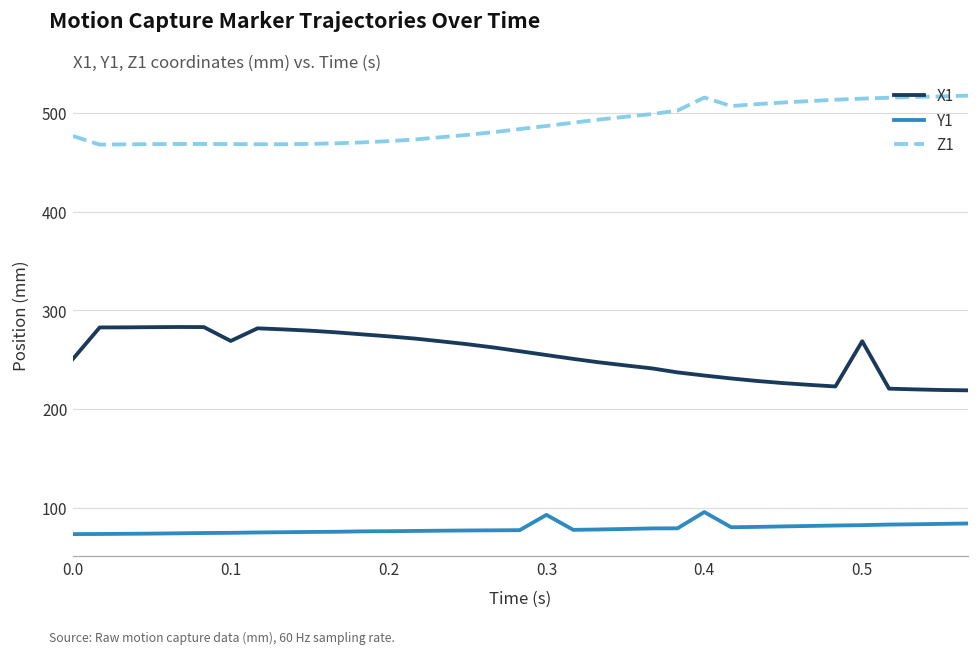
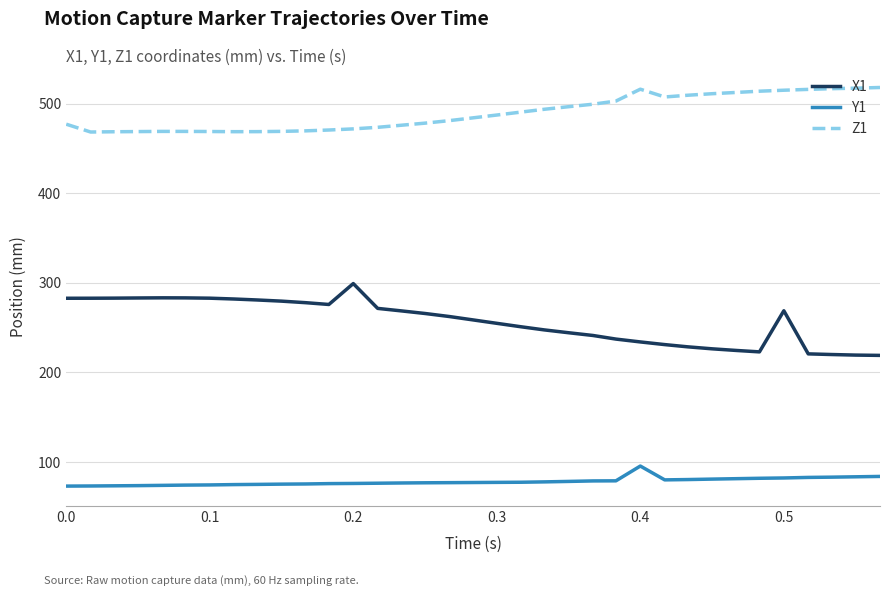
X1, 0.0: 250 -> 280
X1, 0.1: 270 -> 280
X1, 0.2: 270 -> 300
Y1, 0.3: 90 -> 80
